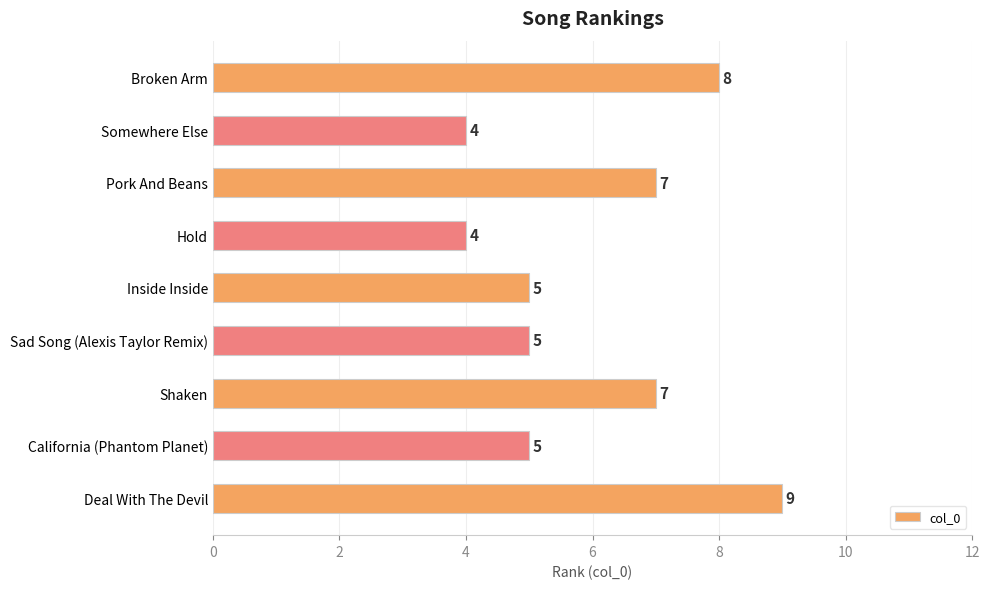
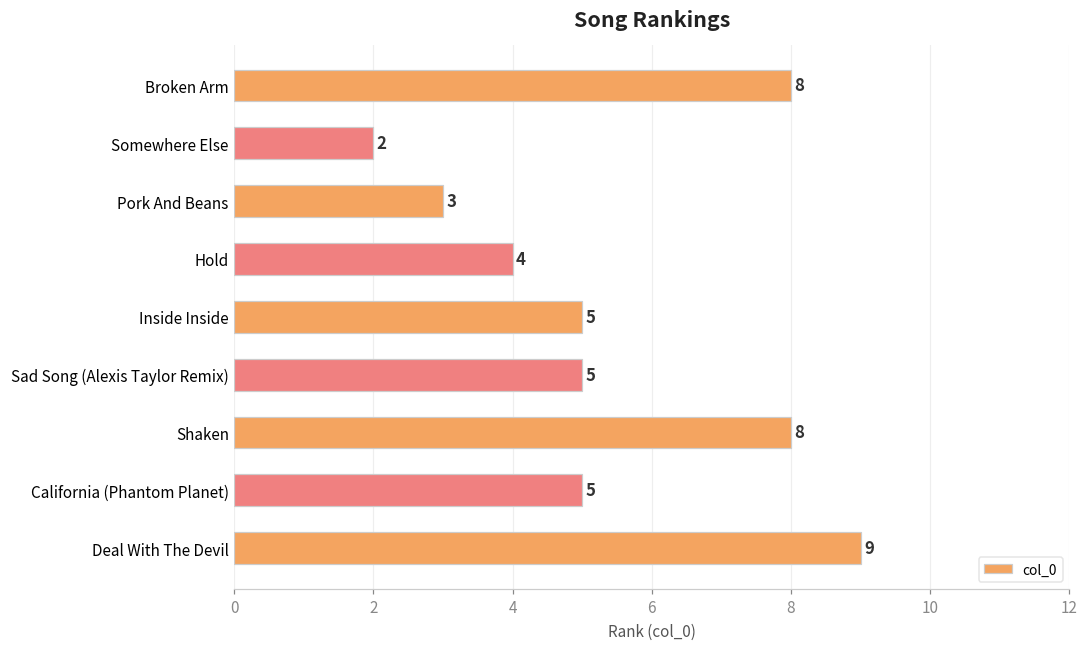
Somewhere Else: 4 -> 2
Pork And Beans: 7 -> 3
Shaken: 7 -> 8
